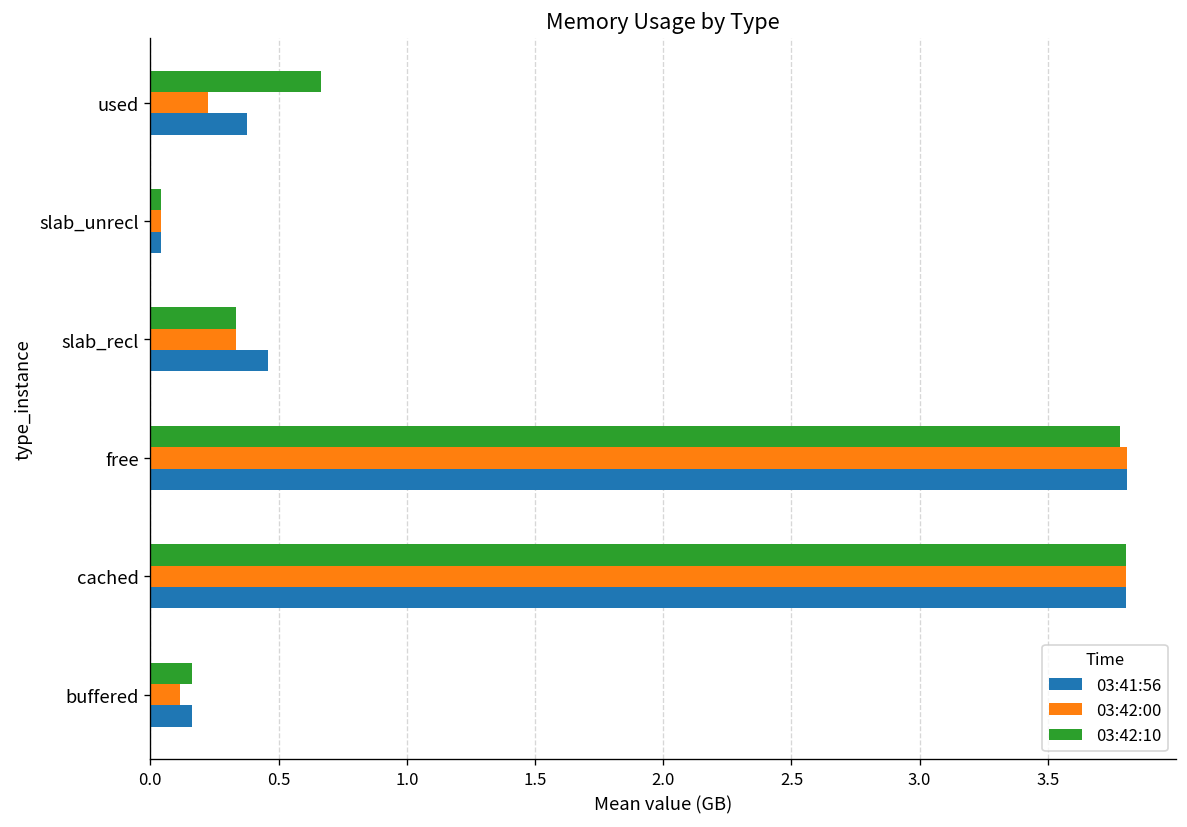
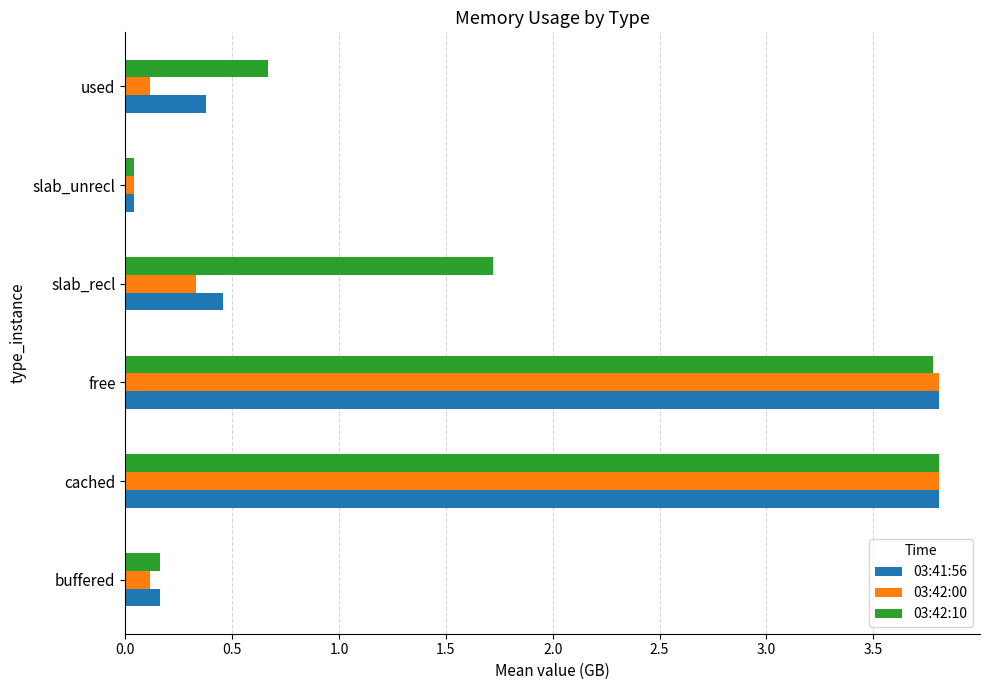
03:42:00, used: 0.22 -> 0.11
03:42:10, slab_recl: 0.33 -> 1.72
